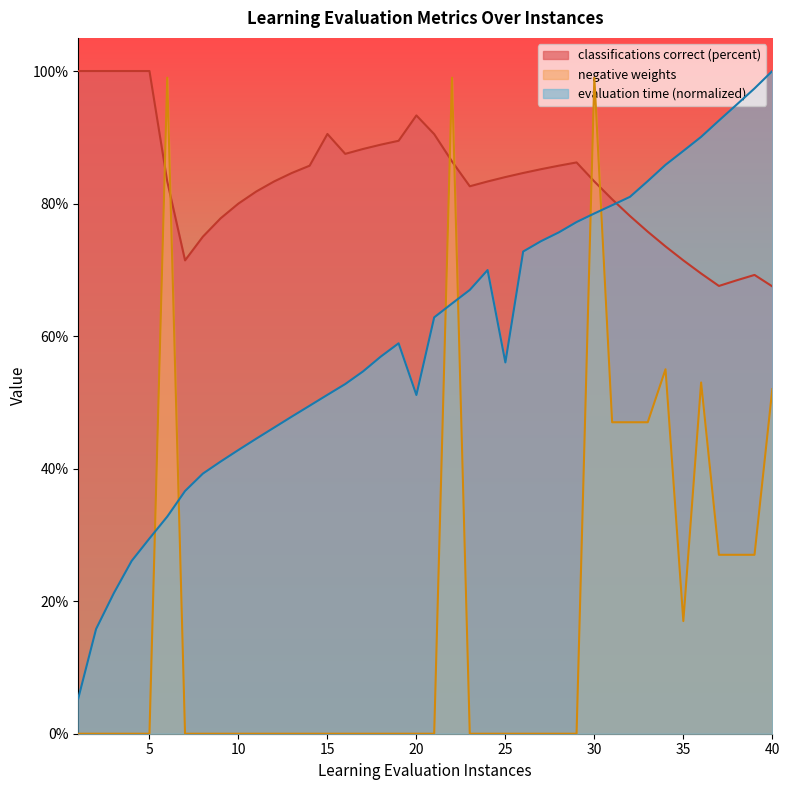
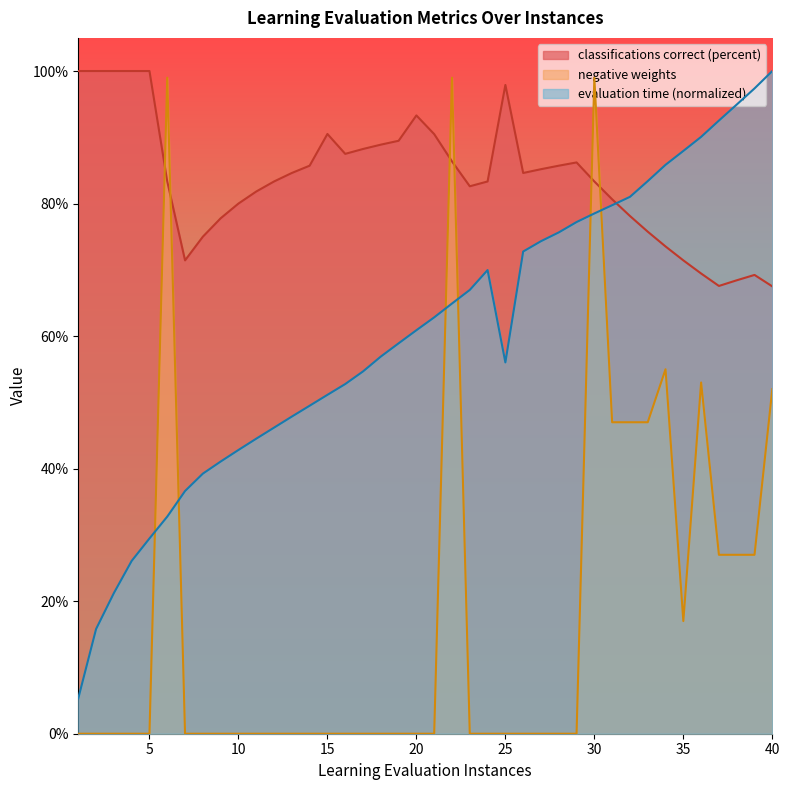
evaluation time (normalized), 20: 51% -> 61%
classifications correct (percent), 25: 84% -> 98%
